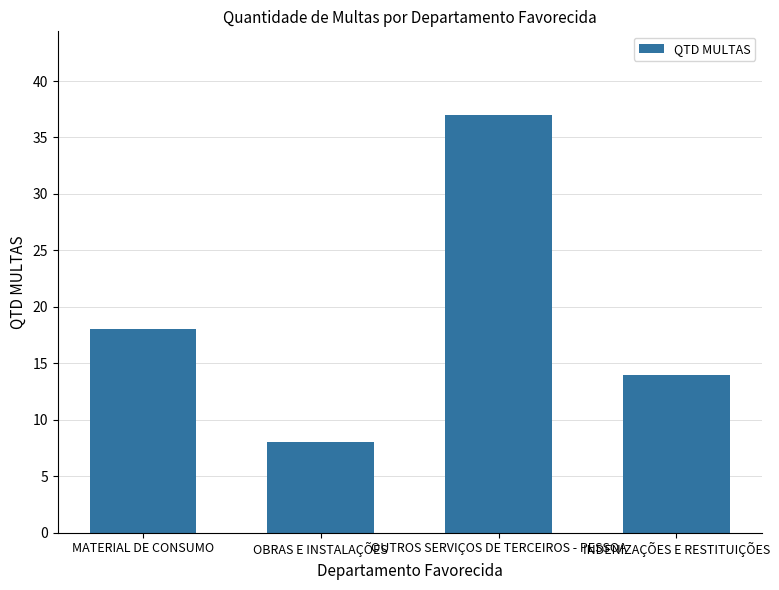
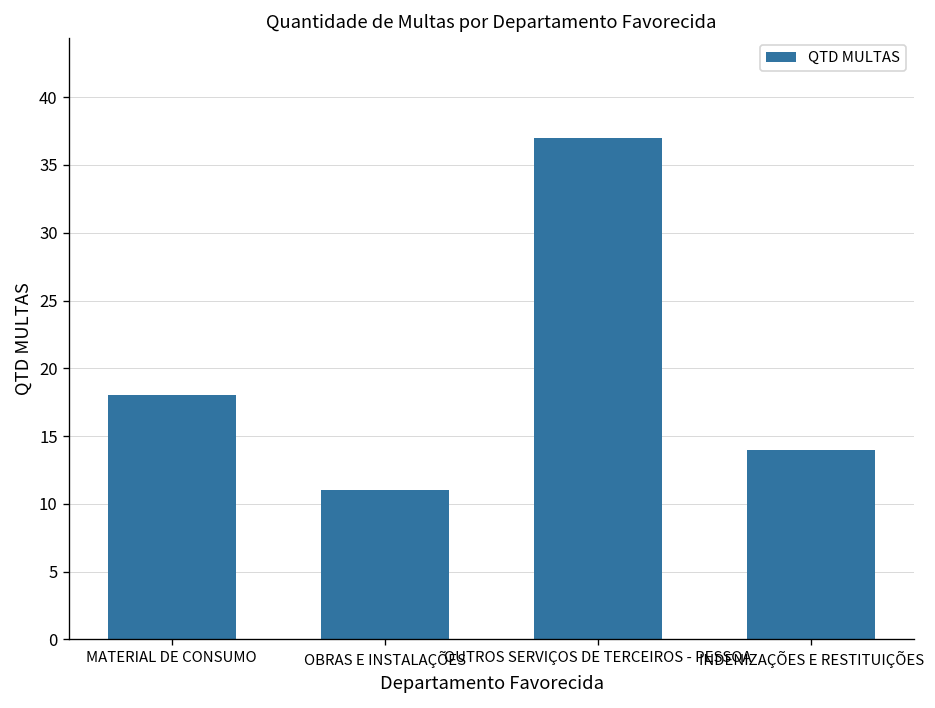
OBRAS E INSTALAÇÕES: 8 -> 11
